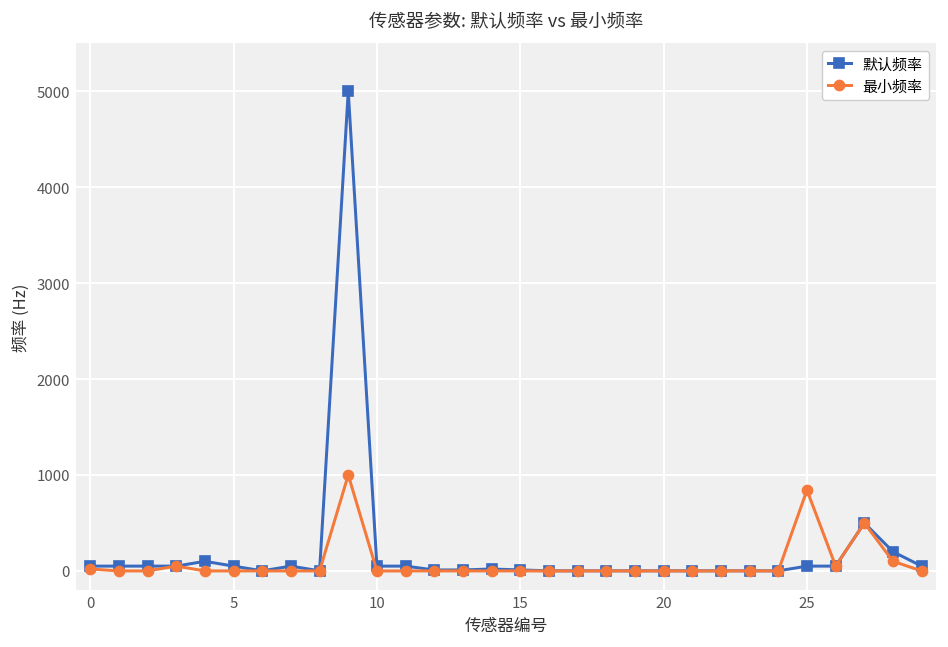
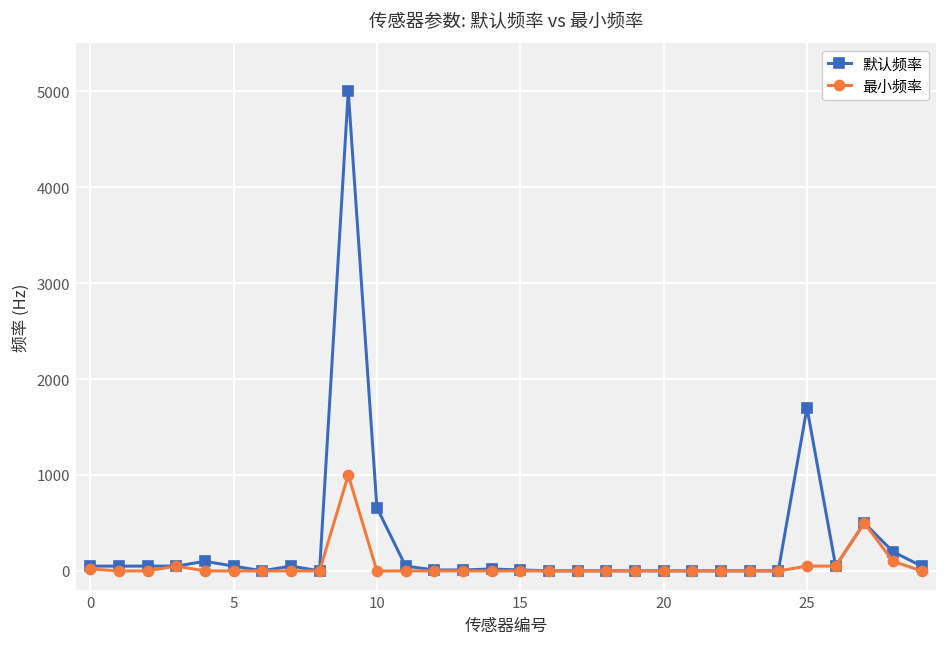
默认频率, 10: 100 -> 700
默认频率, 25: 100 -> 1700
最小频率, 25: 800 -> 100
